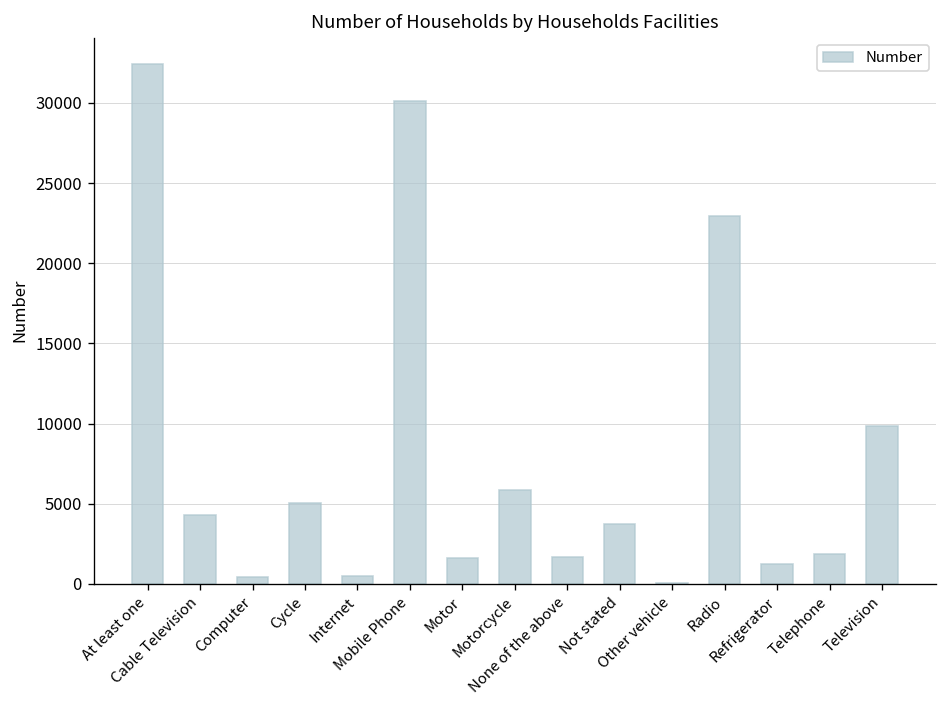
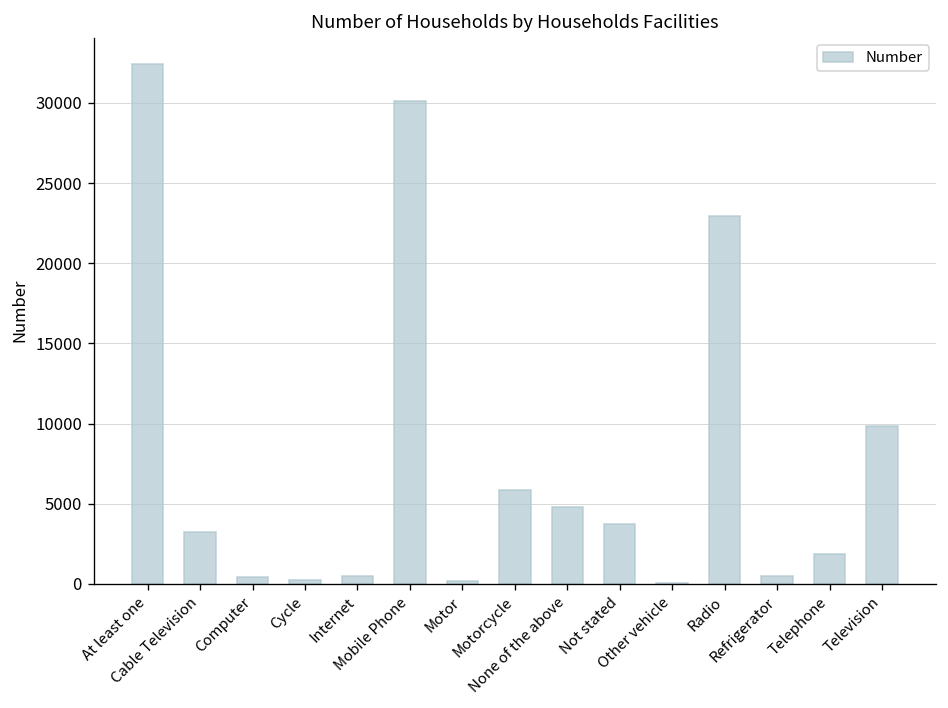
Cable Television: 4300 -> 3200
Cycle: 5100 -> 200
Motor: 1600 -> 200
None of the above: 1700 -> 4800
Refrigerator: 1300 -> 500
